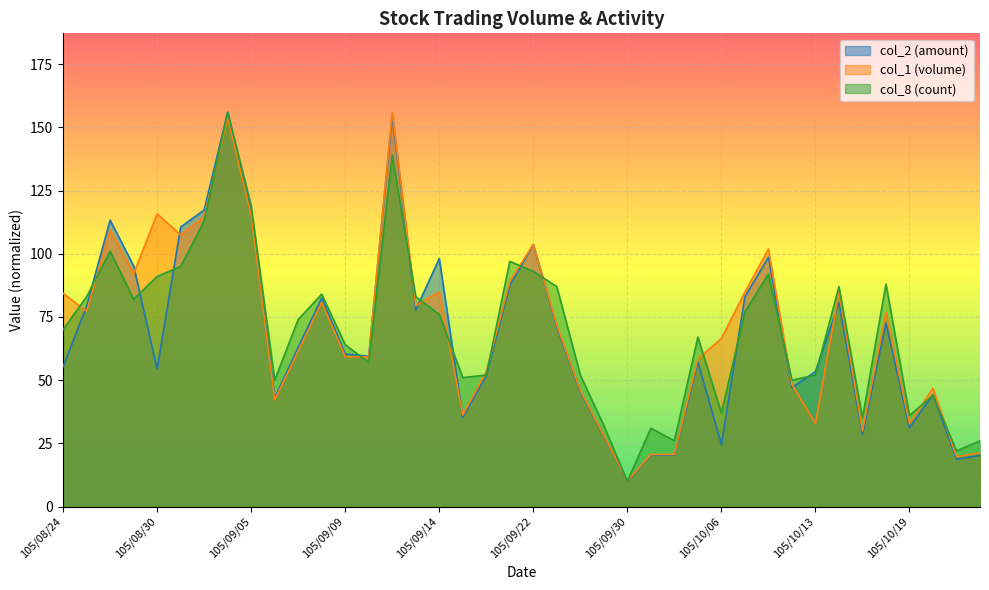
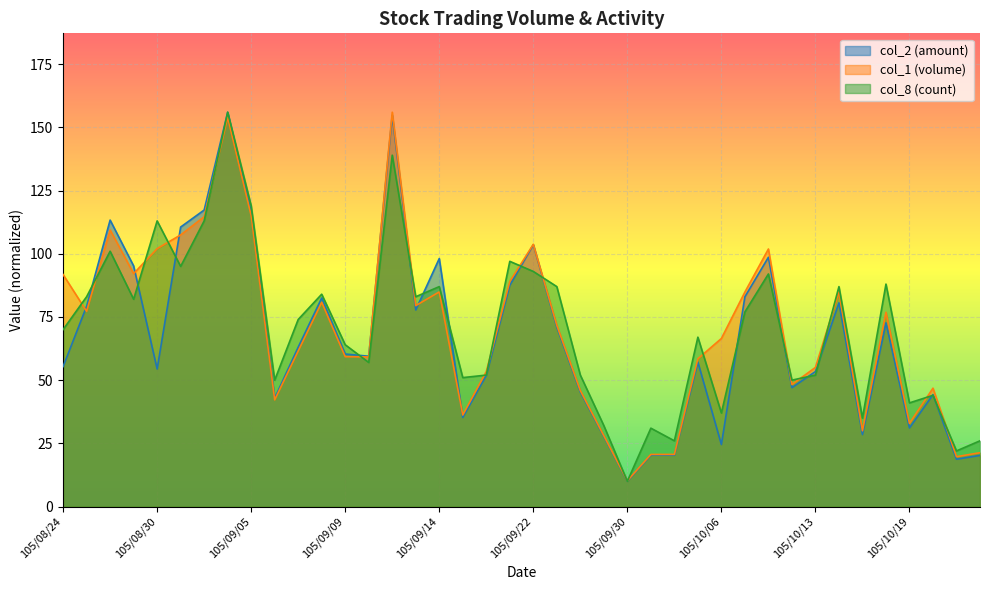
col_1 (volume), 105/08/24: 84 -> 92
col_1 (volume), 105/08/30: 116 -> 102
col_8 (count), 105/08/30: 91 -> 113
col_8 (count), 105/09/14: 76 -> 87
col_1 (volume), 105/10/13: 33 -> 55
col_8 (count), 105/10/19: 36 -> 41
